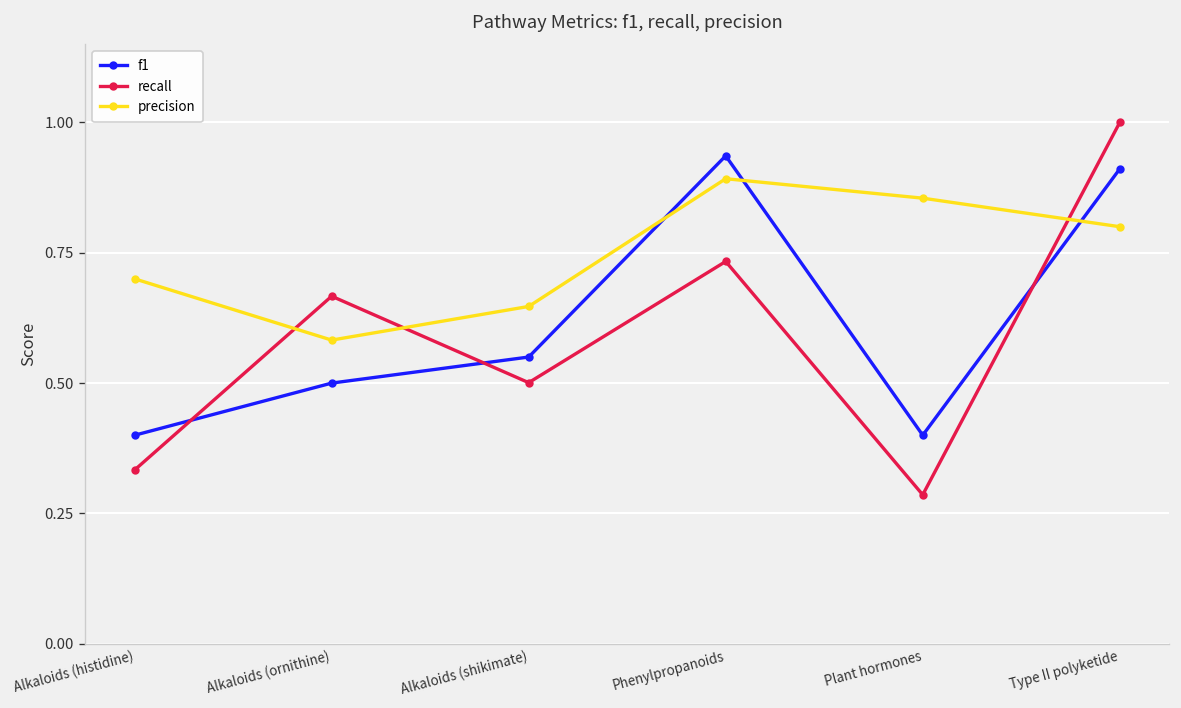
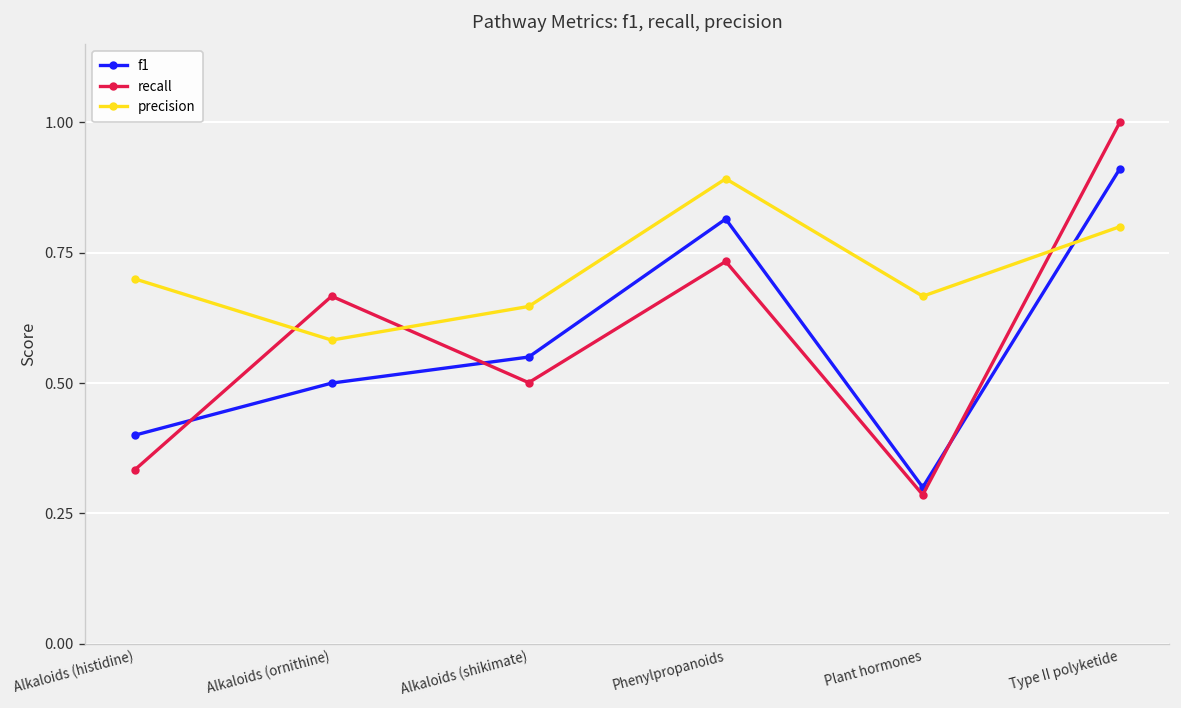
f1, Phenylpropanoids: 0.94 -> 0.81
f1, Plant hormones: 0.4 -> 0.3
precision, Plant hormones: 0.85 -> 0.67
